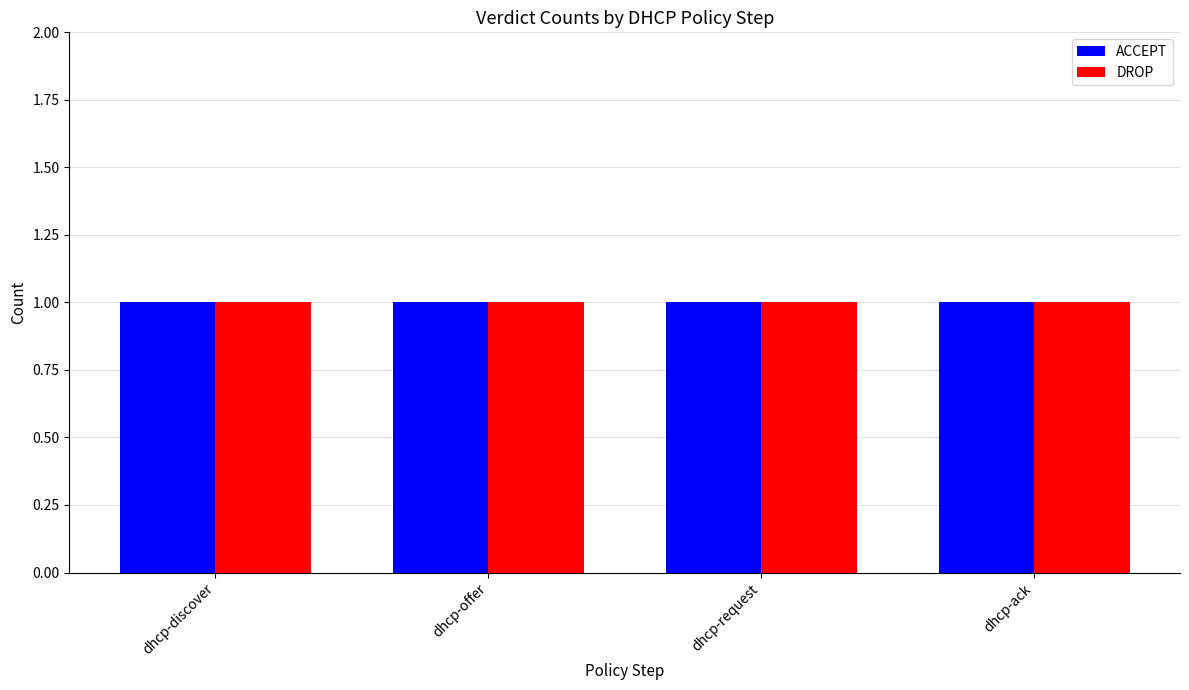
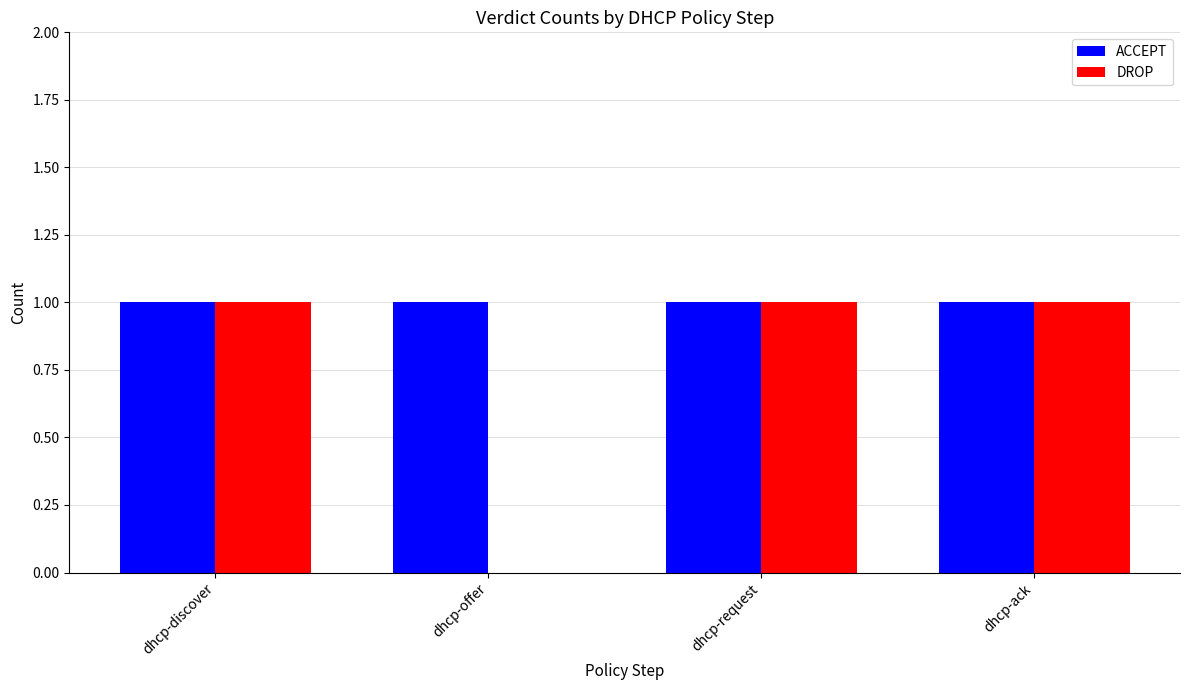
DROP, dhcp-offer: 1 -> 0
